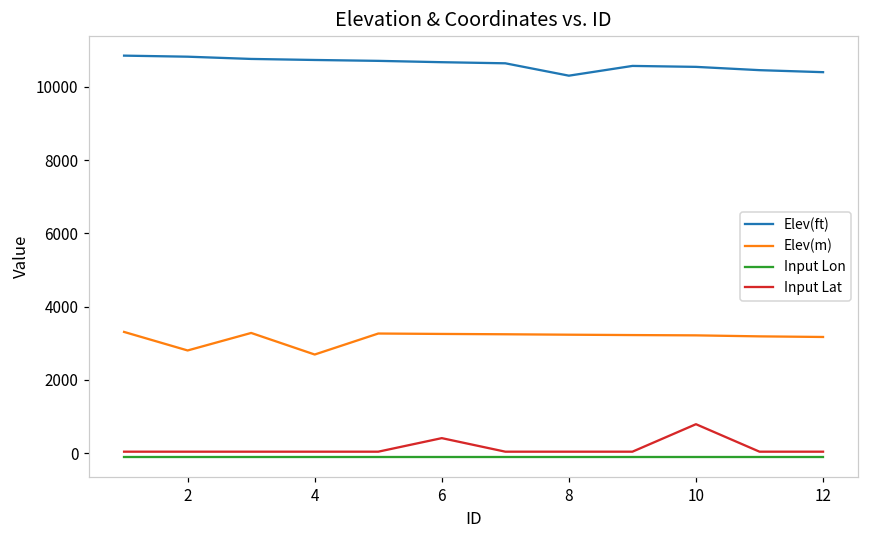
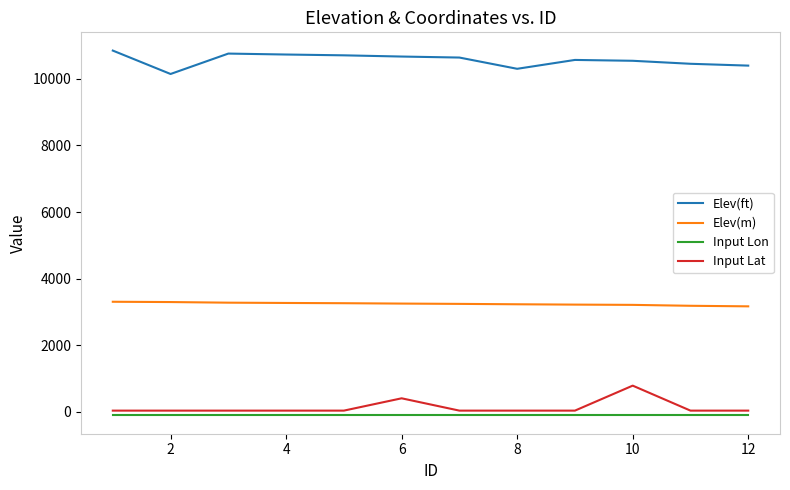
Elev(ft), 2: 10800 -> 10100
Elev(m), 2: 2800 -> 3300
Elev(m), 4: 2700 -> 3300
